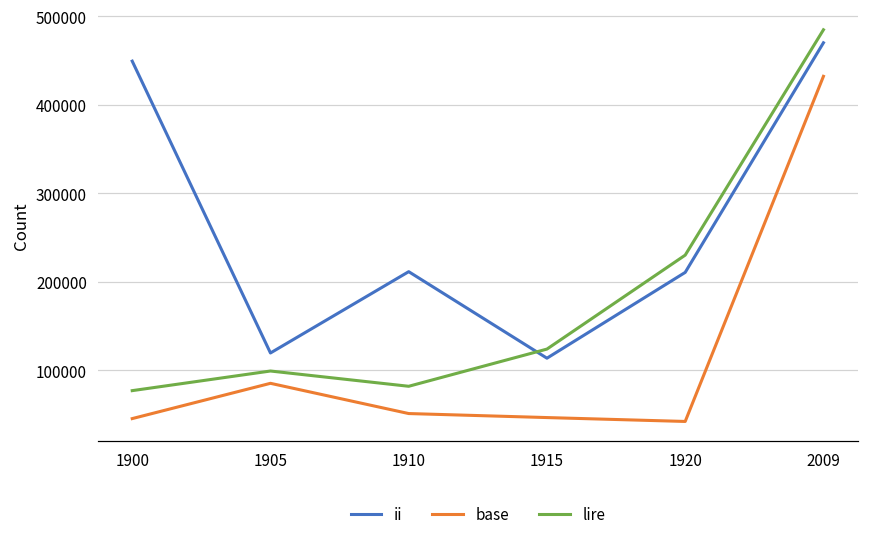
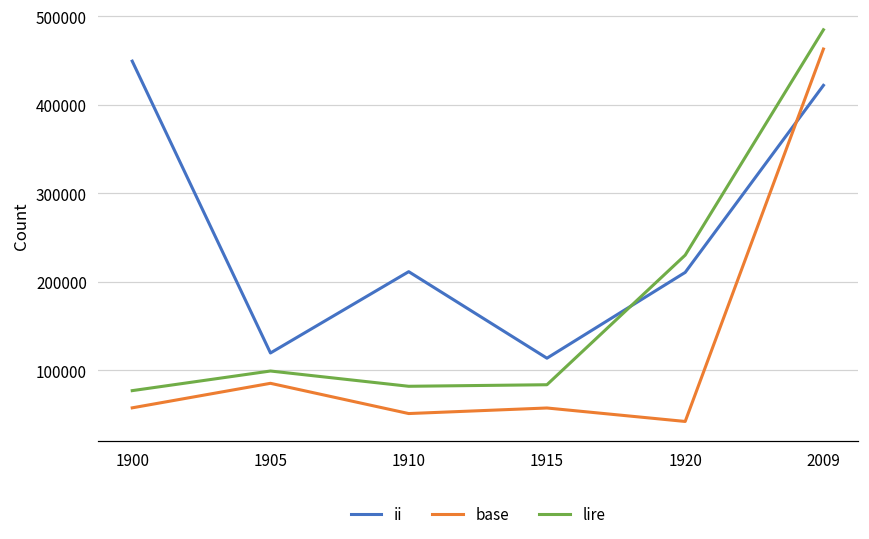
base, 1900: 50000 -> 60000
base, 1915: 50000 -> 60000
lire, 1915: 120000 -> 80000
ii, 2009: 470000 -> 420000
base, 2009: 430000 -> 460000
